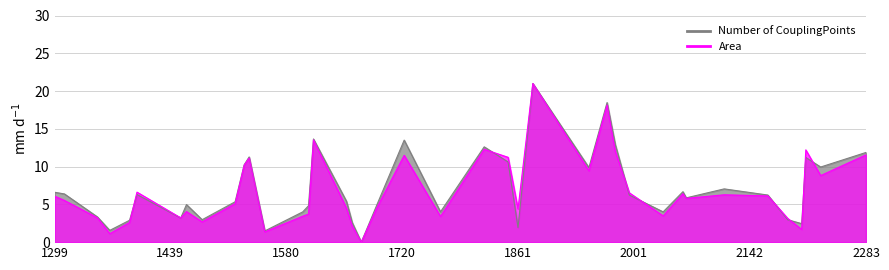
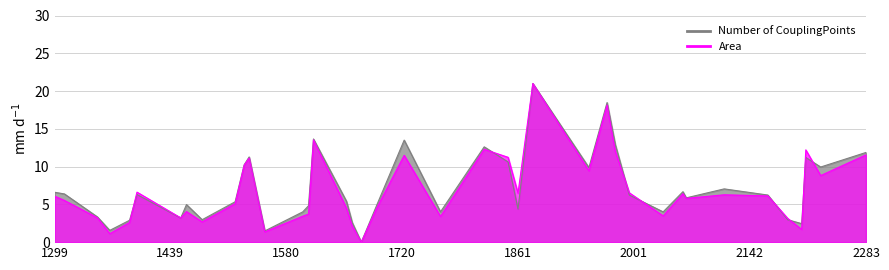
Number of CouplingPoints, 1861: 2 -> 4
Area, 1861: 4 -> 6
